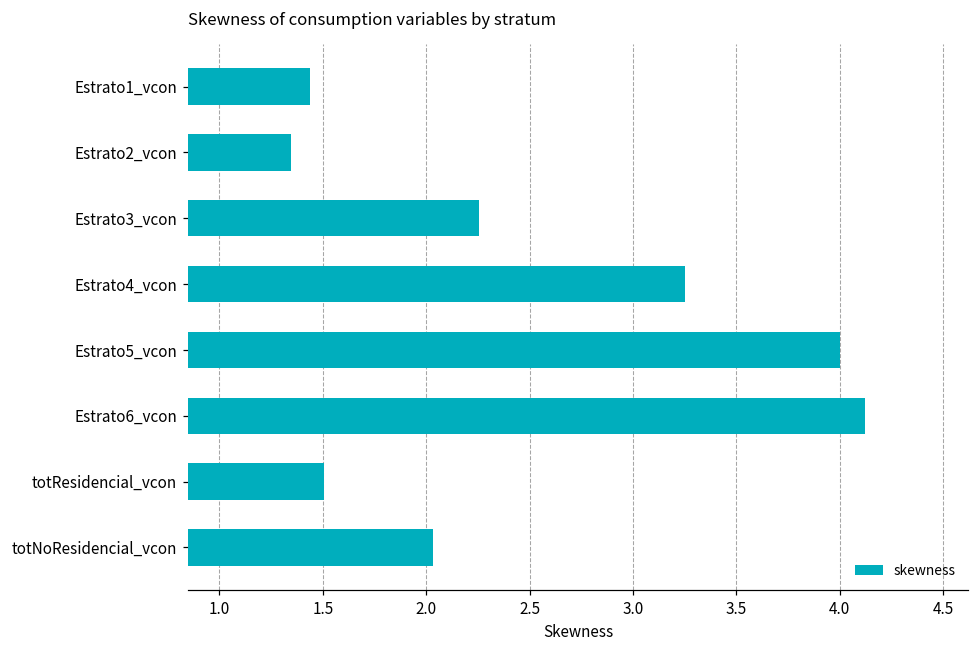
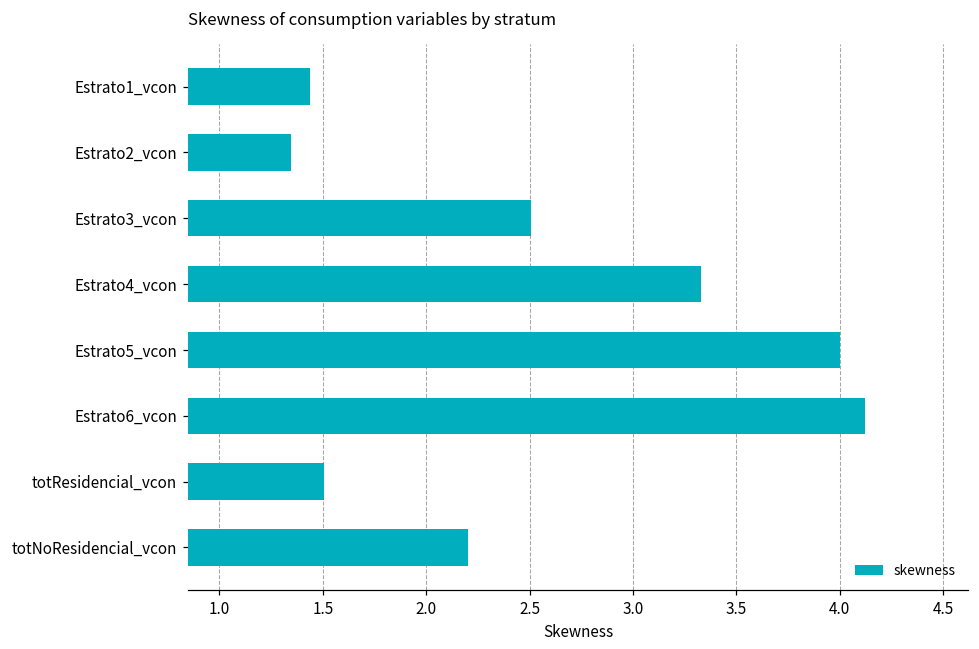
Estrato3_vcon: 2.26 -> 2.51
Estrato4_vcon: 3.25 -> 3.33
totNoResidencial_vcon: 2.03 -> 2.20
